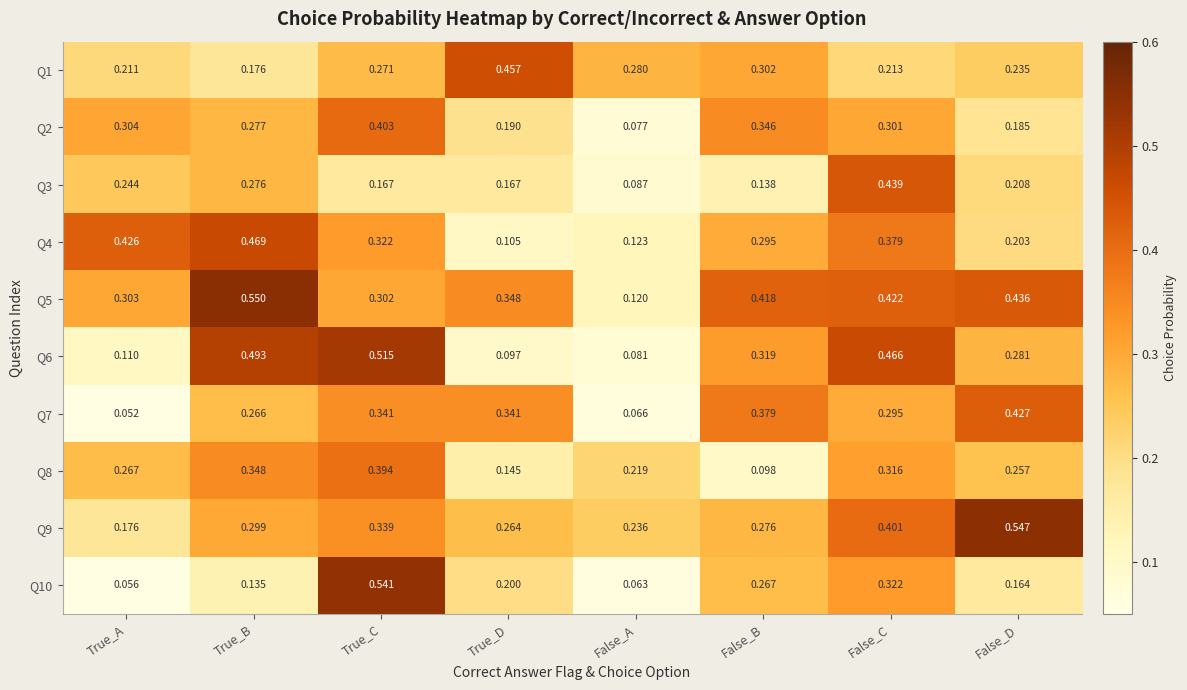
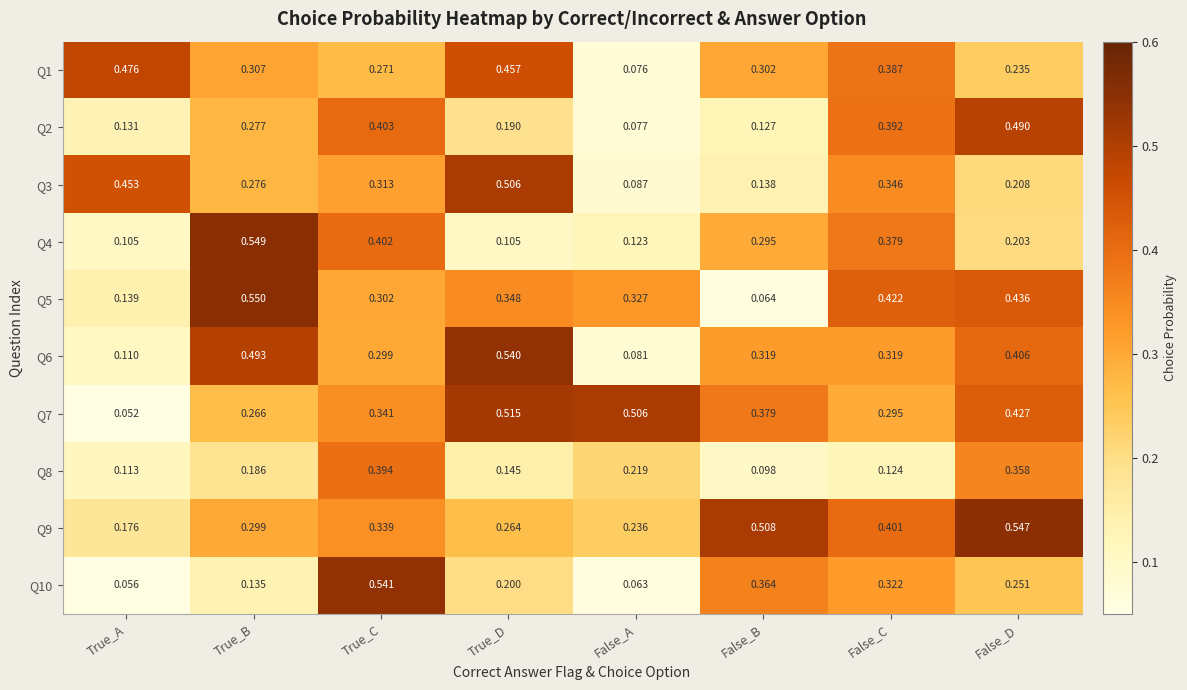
Q1, True_A: 0.211 -> 0.476
Q1, True_B: 0.176 -> 0.307
Q1, False_A: 0.280 -> 0.076
Q1, False_C: 0.213 -> 0.387
Q2, True_A: 0.304 -> 0.131
Q2, False_B: 0.346 -> 0.127
Q2, False_C: 0.301 -> 0.392
Q2, False_D: 0.185 -> 0.490
Q3, True_A: 0.244 -> 0.453
Q3, True_C: 0.167 -> 0.313
Q3, True_D: 0.167 -> 0.506
Q3, False_C: 0.439 -> 0.346
Q4, True_A: 0.426 -> 0.105
Q4, True_B: 0.469 -> 0.549
Q4, True_C: 0.322 -> 0.402
Q5, True_A: 0.303 -> 0.139
Q5, False_A: 0.120 -> 0.327
Q5, False_B: 0.418 -> 0.064
Q6, True_C: 0.515 -> 0.299
Q6, True_D: 0.097 -> 0.540
Q6, False_C: 0.466 -> 0.319
Q6, False_D: 0.281 -> 0.406
Q7, True_D: 0.341 -> 0.515
Q7, False_A: 0.066 -> 0.506
Q8, True_A: 0.267 -> 0.113
Q8, True_B: 0.348 -> 0.186
Q8, False_C: 0.316 -> 0.124
Q8, False_D: 0.257 -> 0.358
Q9, False_B: 0.276 -> 0.508
Q10, False_B: 0.267 -> 0.364
Q10, False_D: 0.164 -> 0.251
